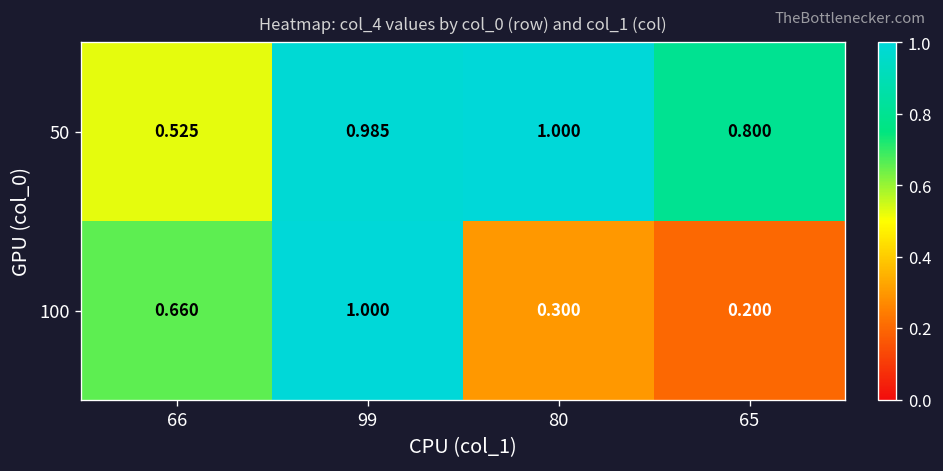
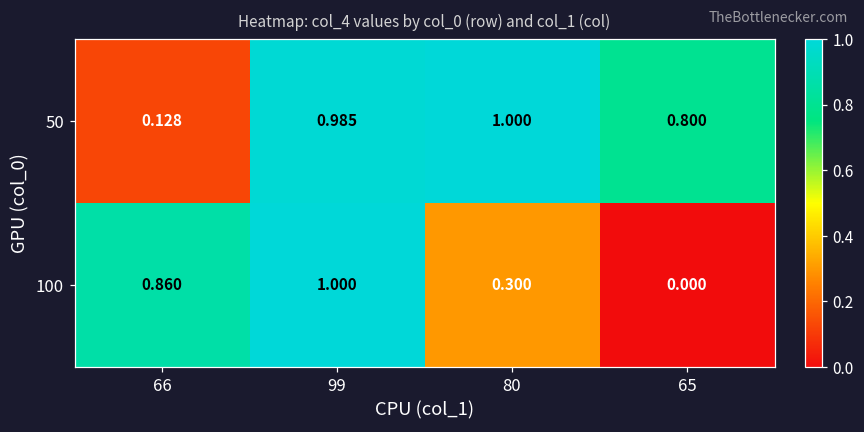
50, 66: 0.525 -> 0.128
100, 66: 0.660 -> 0.860
100, 65: 0.200 -> 0.000
